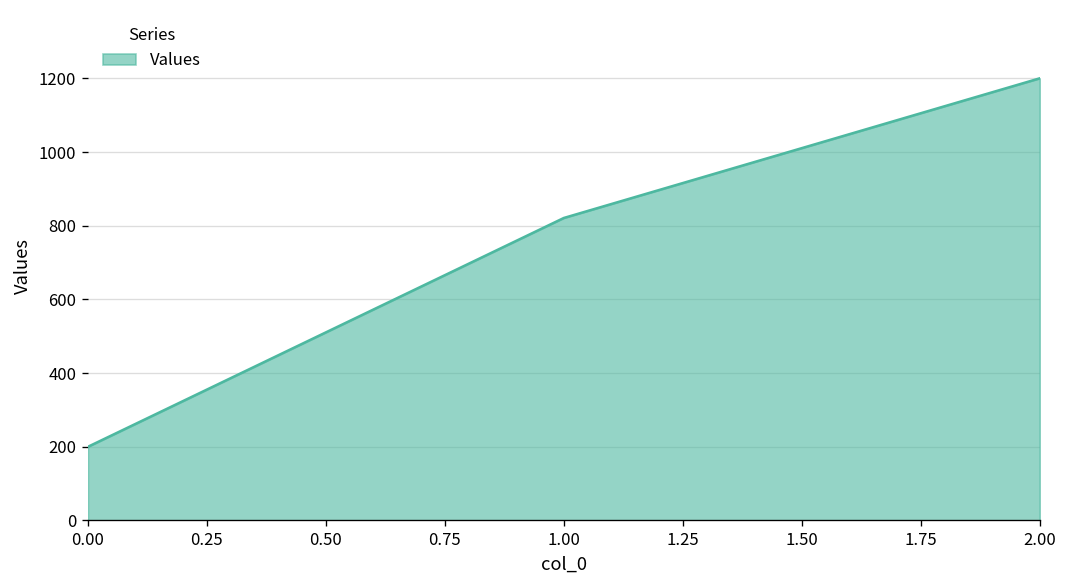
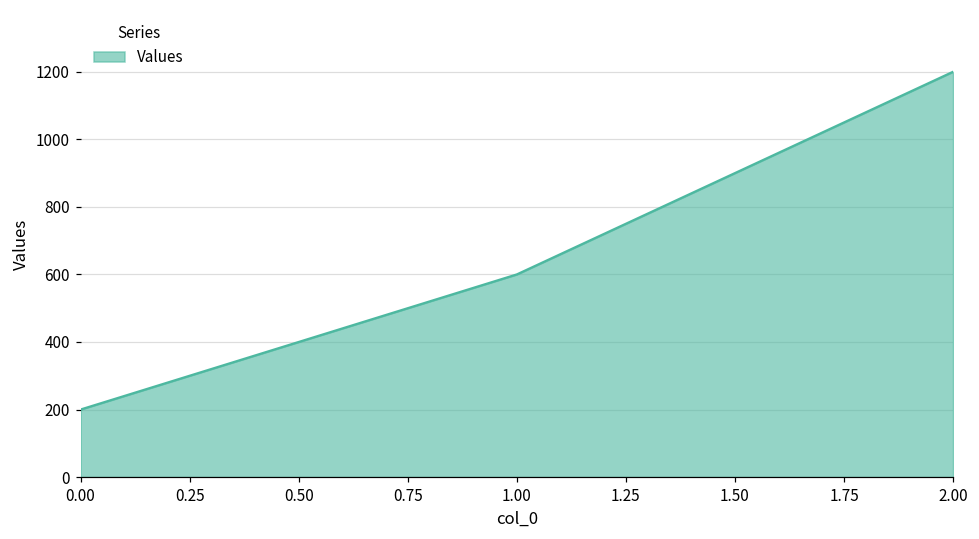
1.00: 820 -> 600
